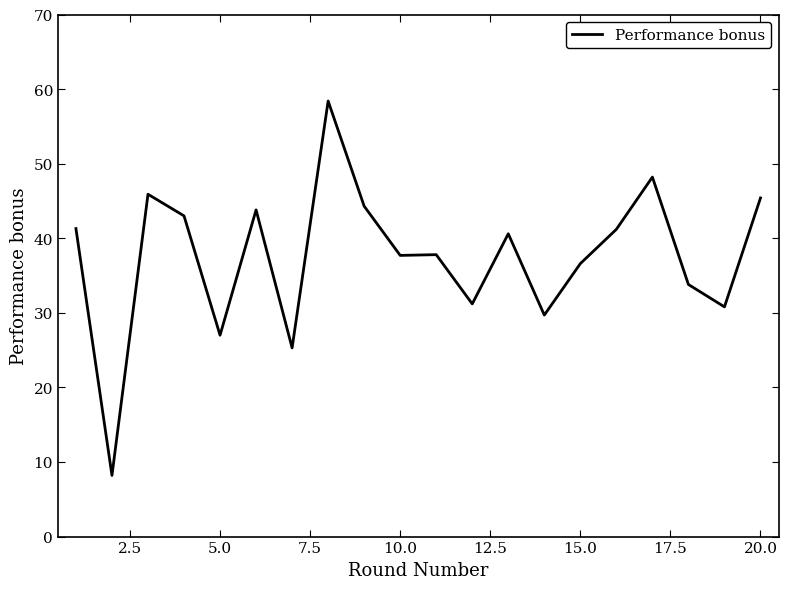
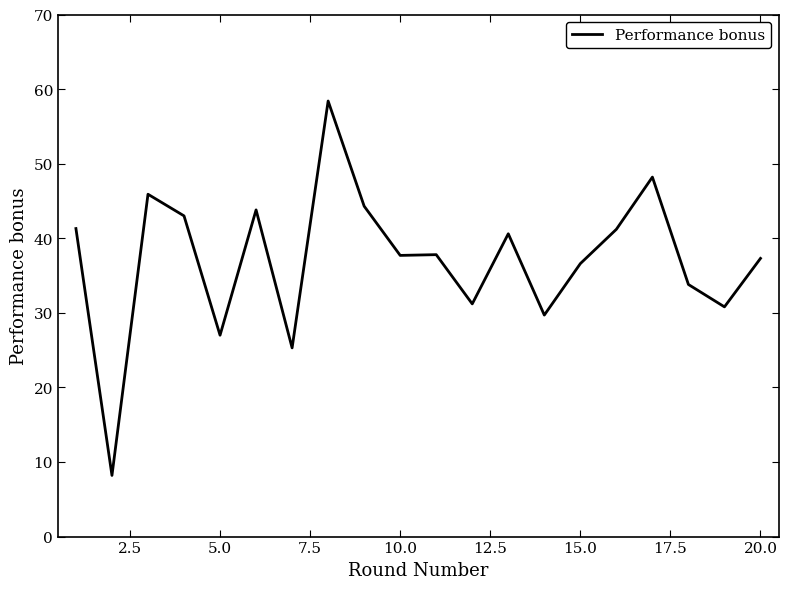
20.0: 45 -> 37
